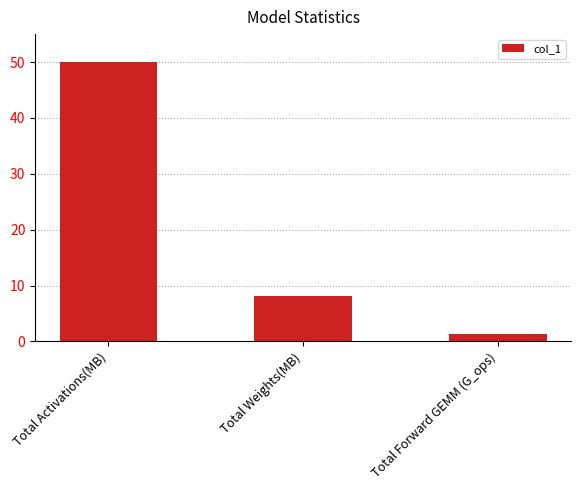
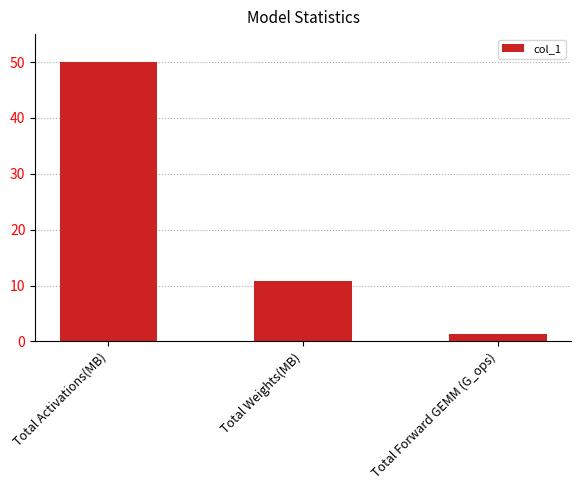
Total Weights(MB): 8 -> 11
